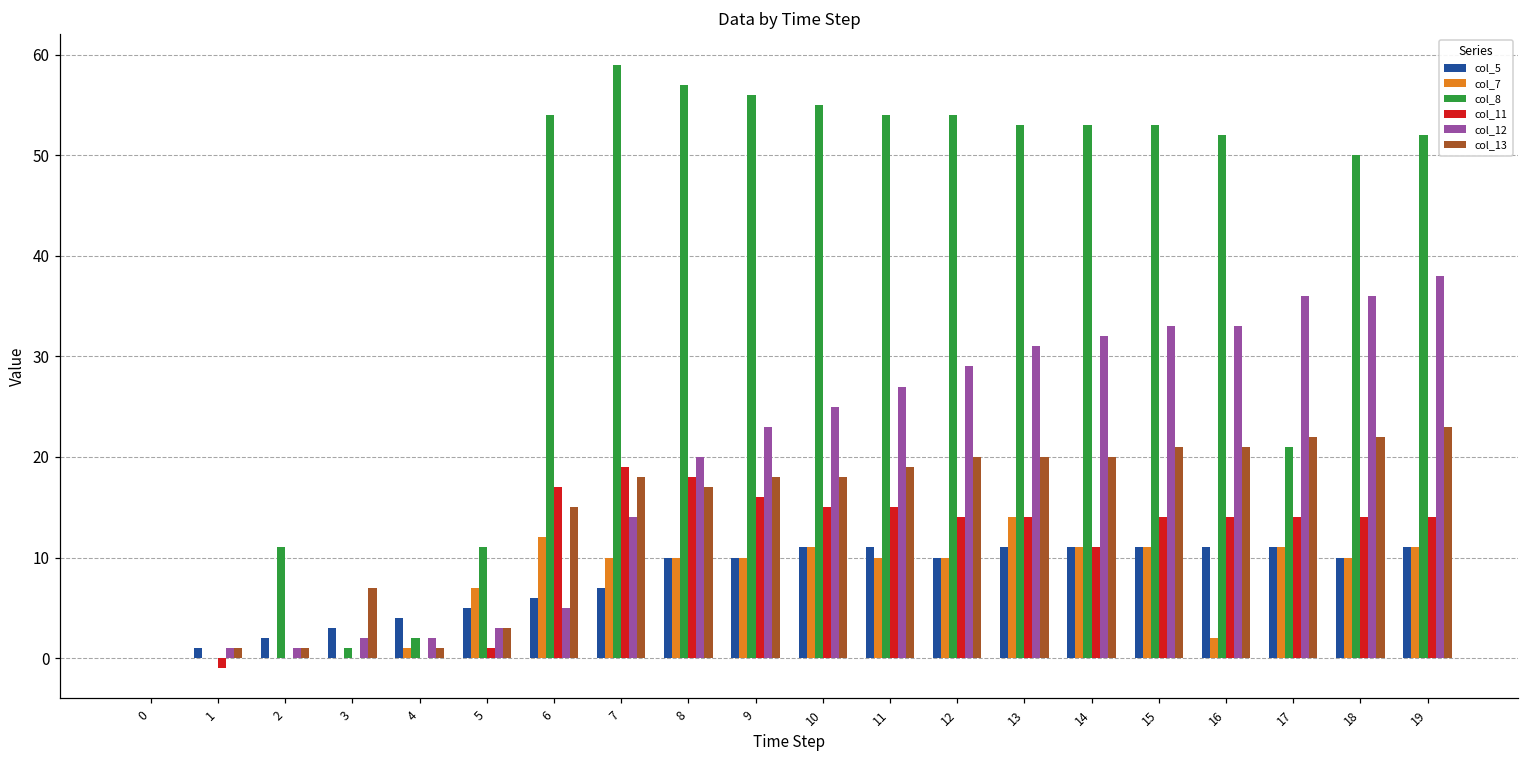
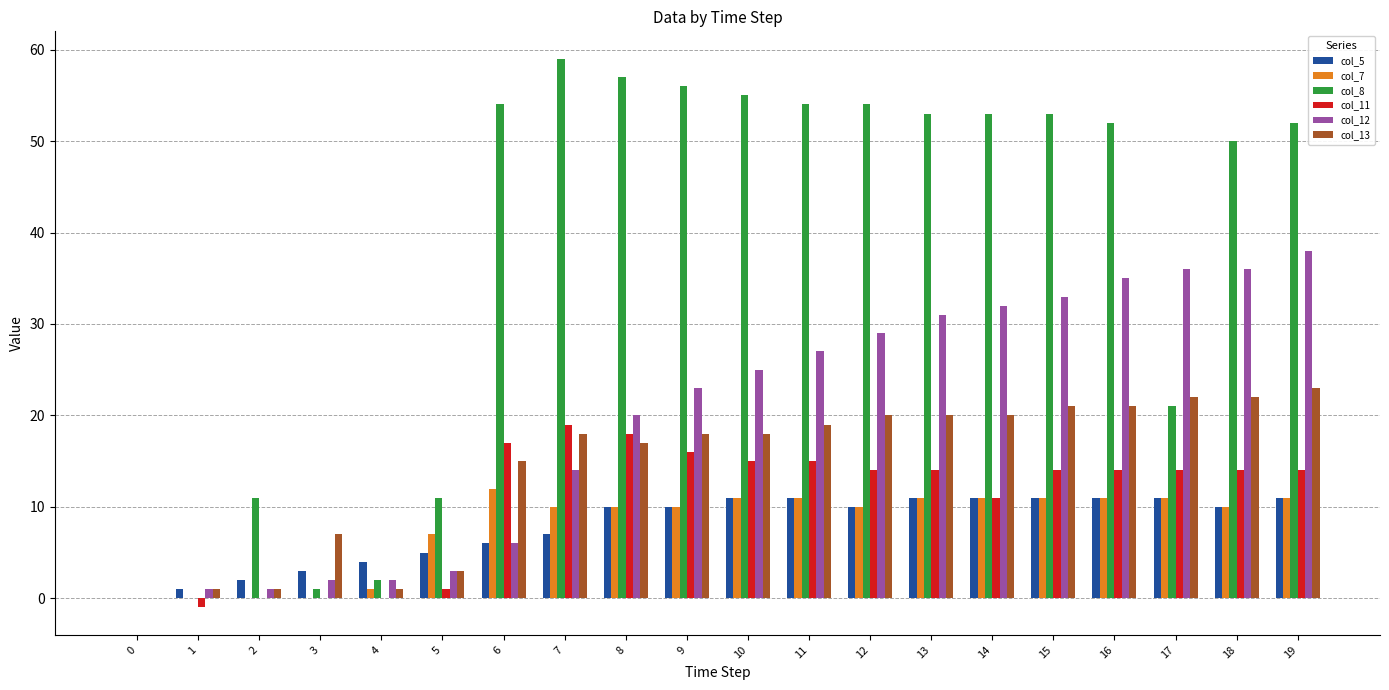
col_12, 6: 5 -> 6
col_7, 11: 10 -> 11
col_7, 13: 14 -> 11
col_7, 16: 2 -> 11
col_12, 16: 33 -> 35
